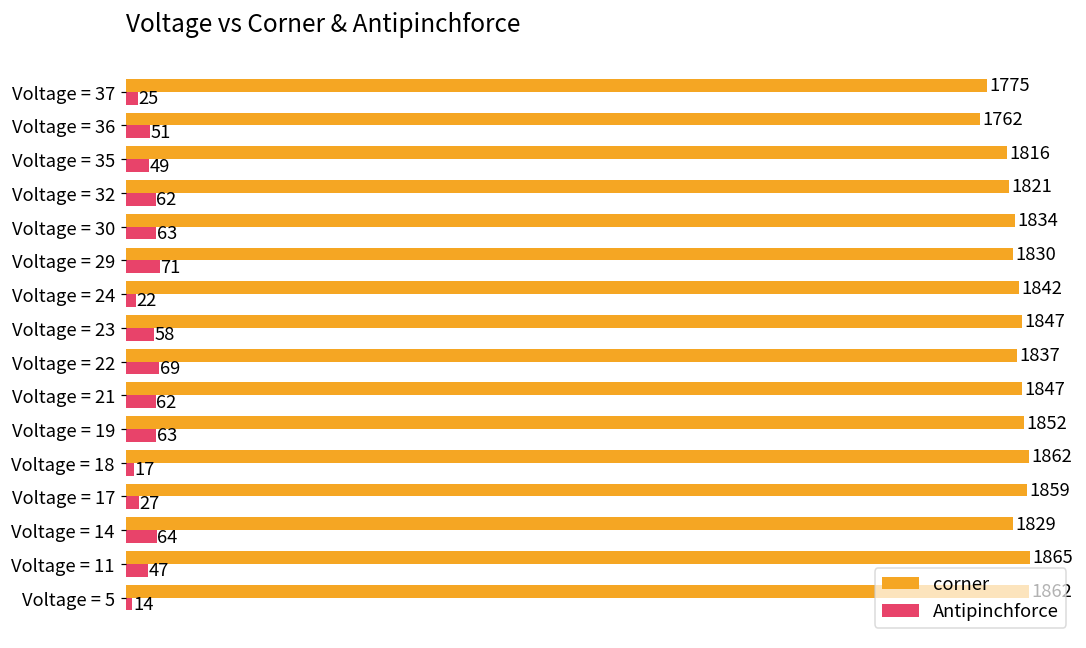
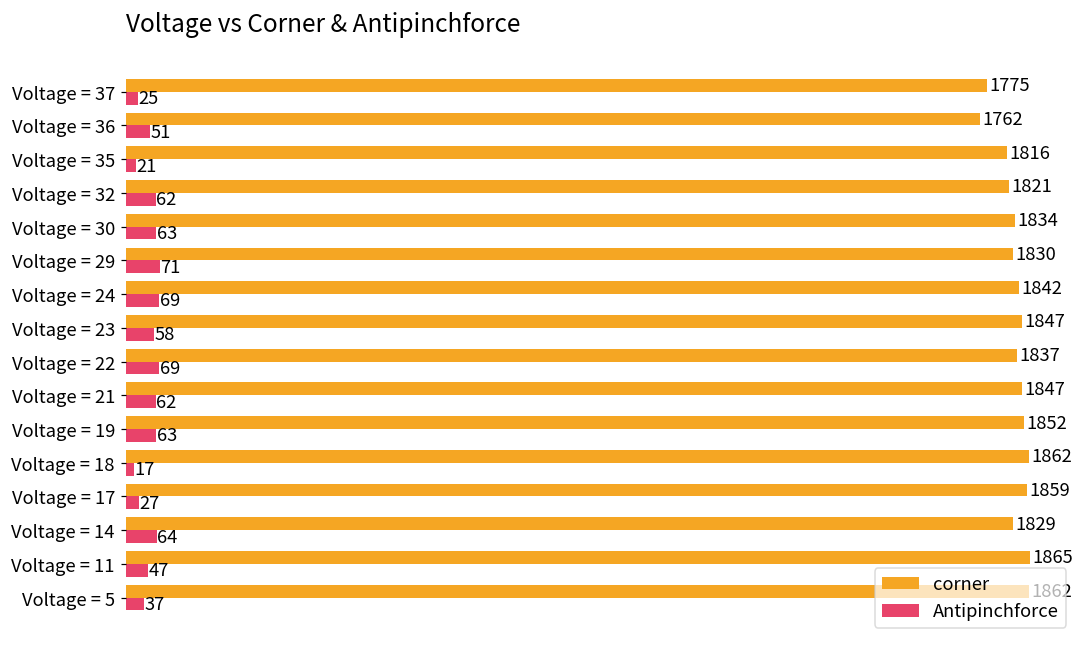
Antipinchforce, Voltage = 35: 49 -> 21
Antipinchforce, Voltage = 24: 22 -> 69
Antipinchforce, Voltage = 5: 14 -> 37
